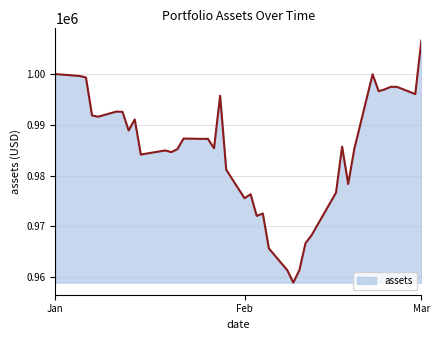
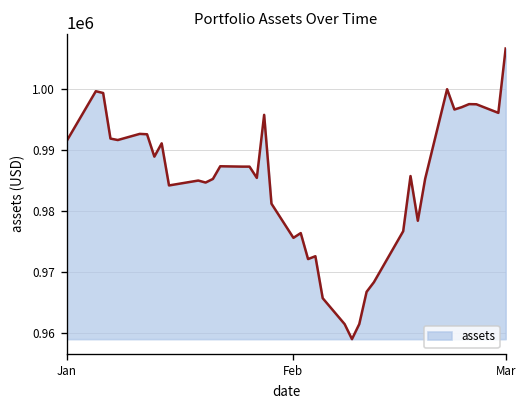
Jan: 1000000 -> 991000
